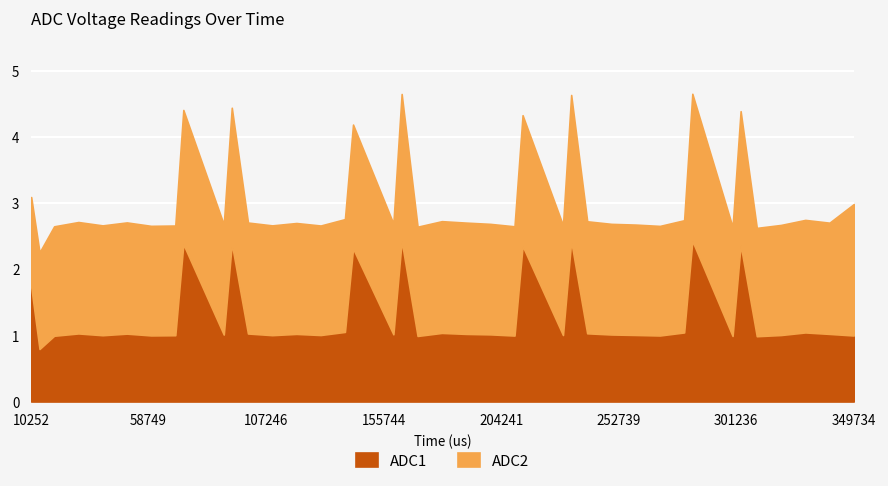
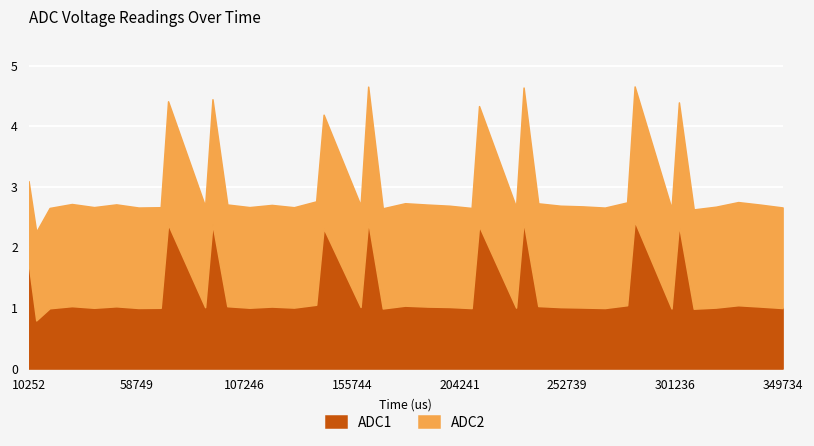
ADC2, 349734: 2.0 -> 1.7
